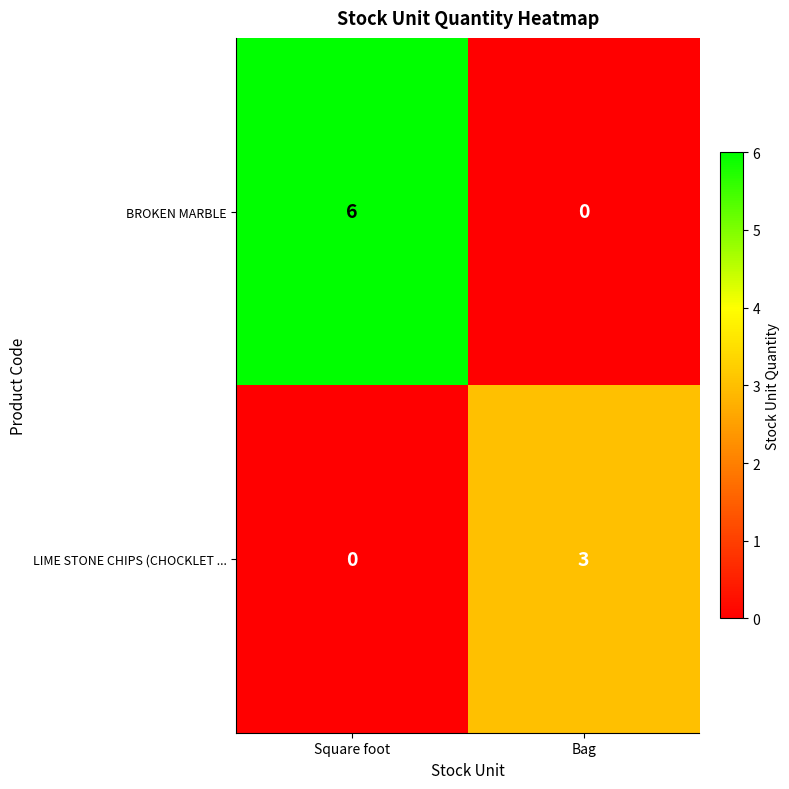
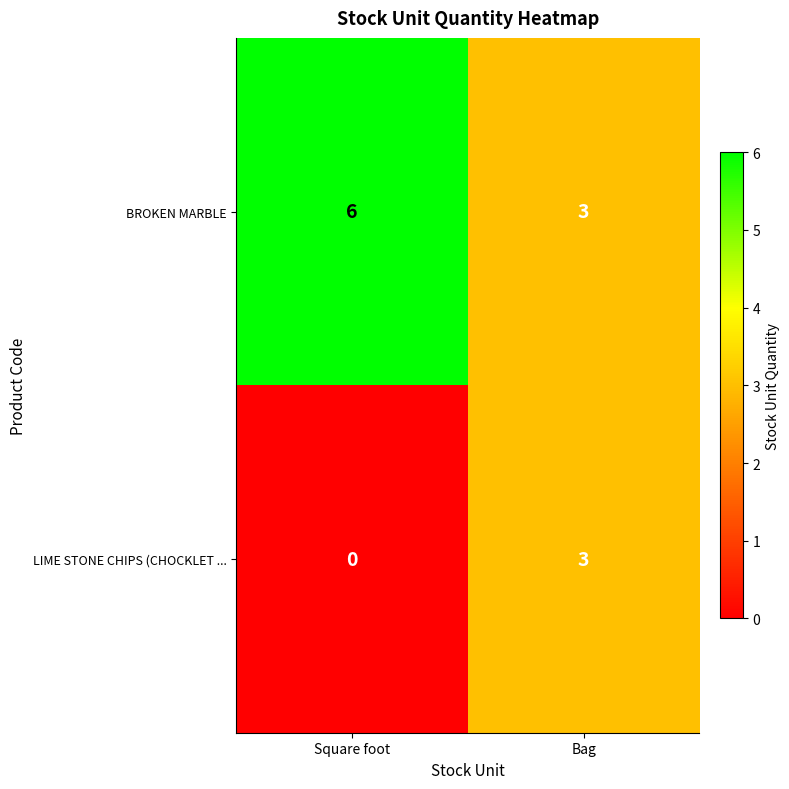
BROKEN MARBLE, Bag: 0 -> 3
